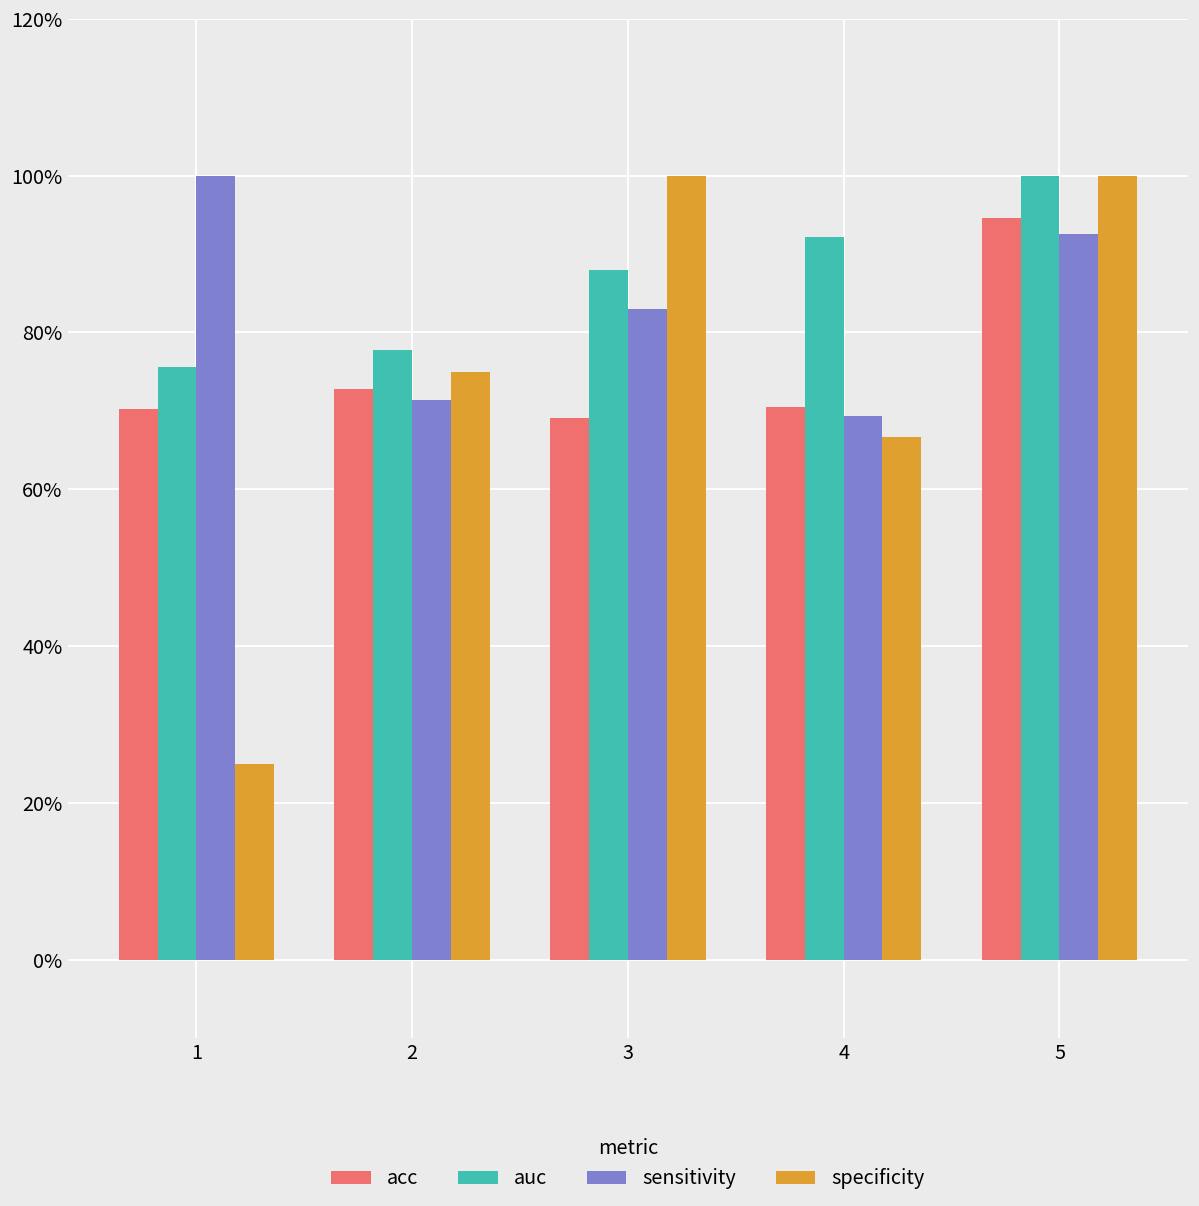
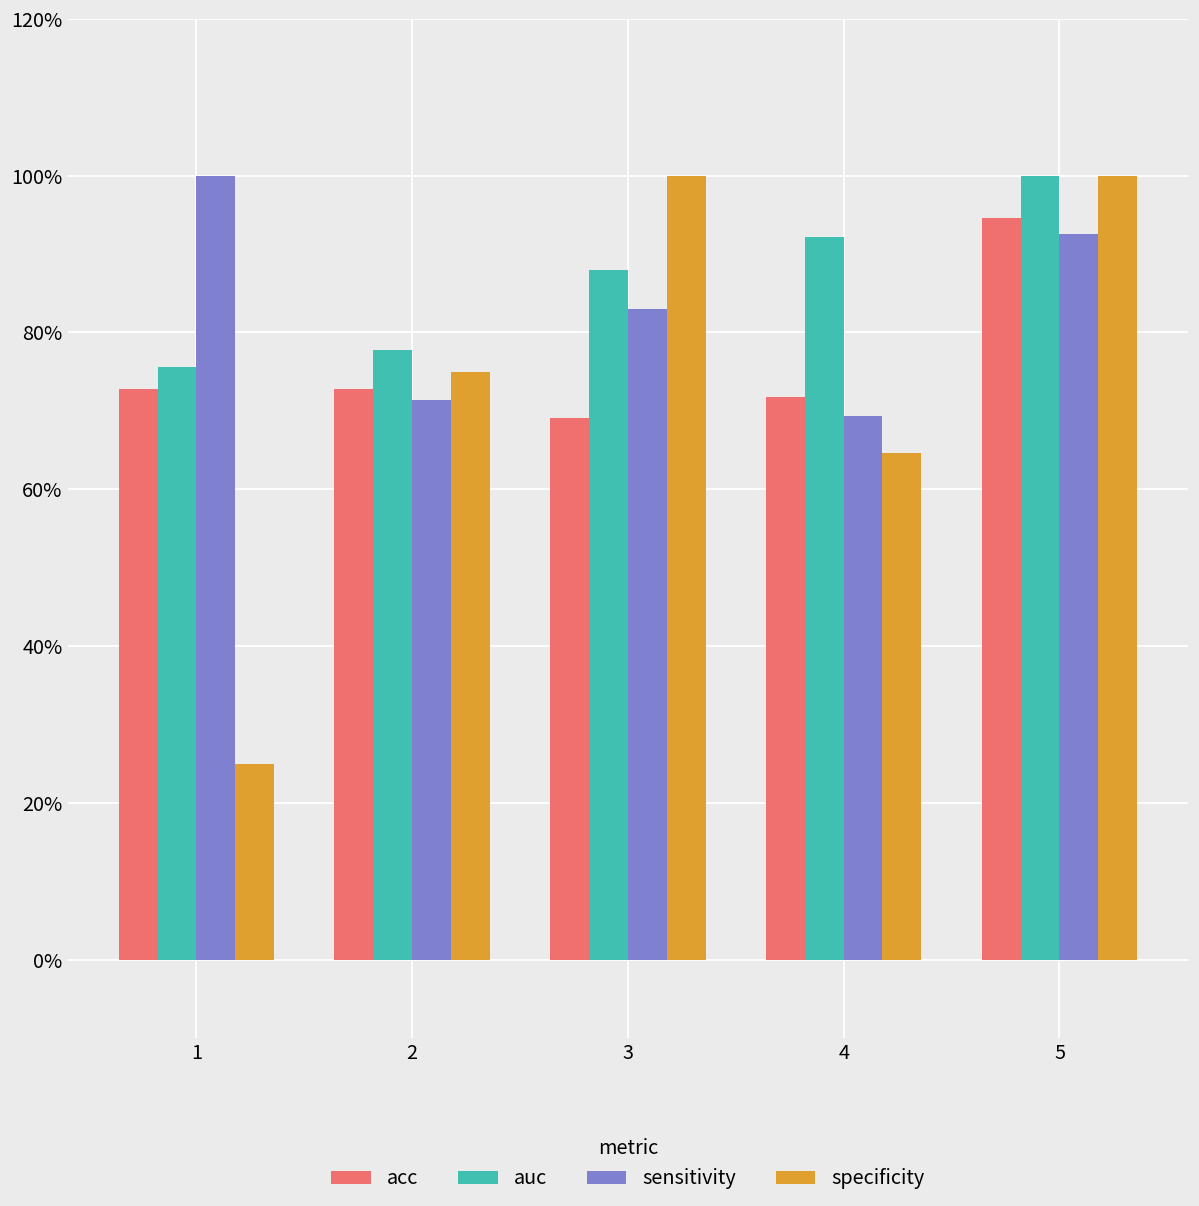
acc, 1: 70% -> 73%
acc, 4: 71% -> 72%
specificity, 4: 67% -> 65%
